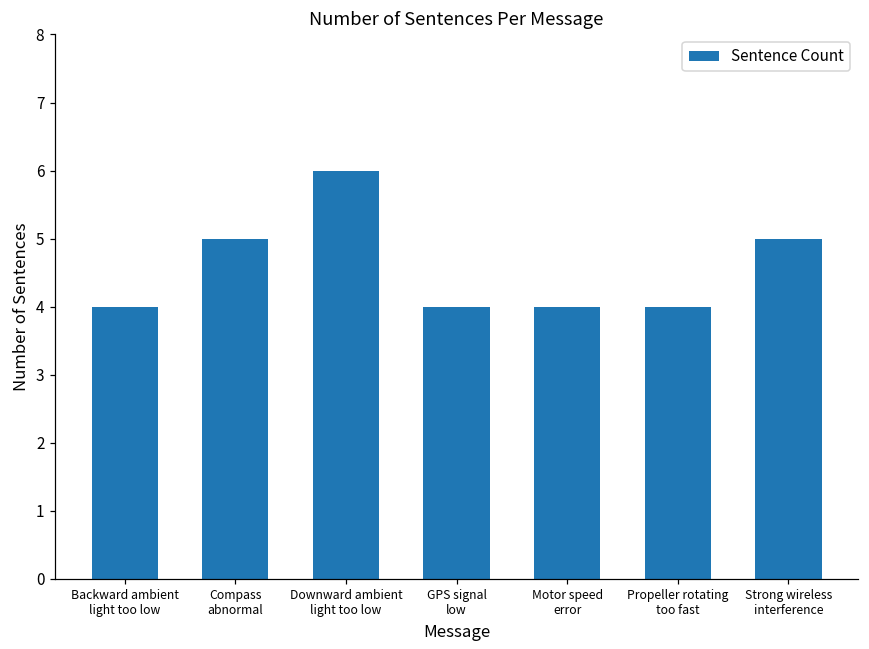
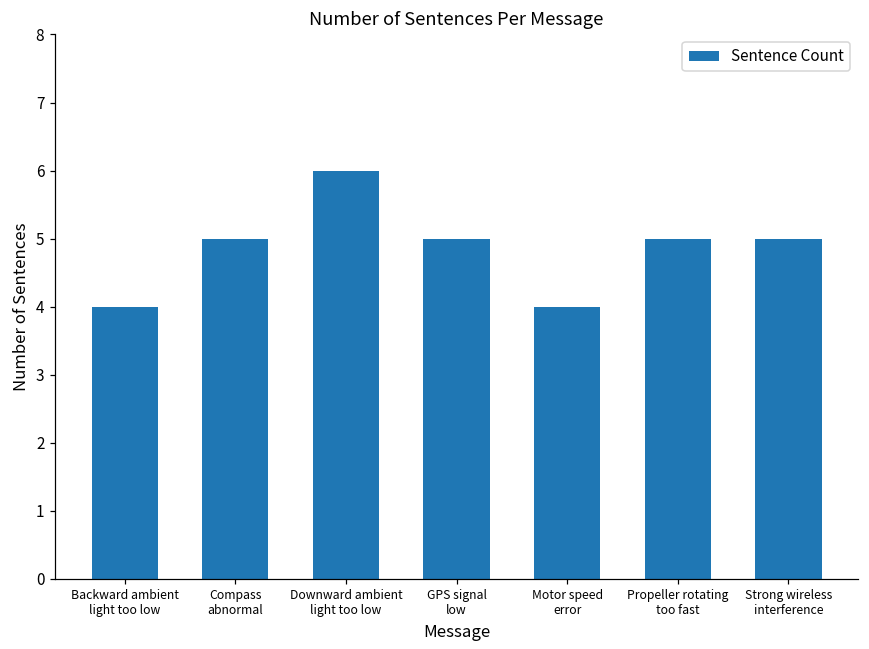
GPS signal low: 4 -> 5
Propeller rotating too fast: 4 -> 5
